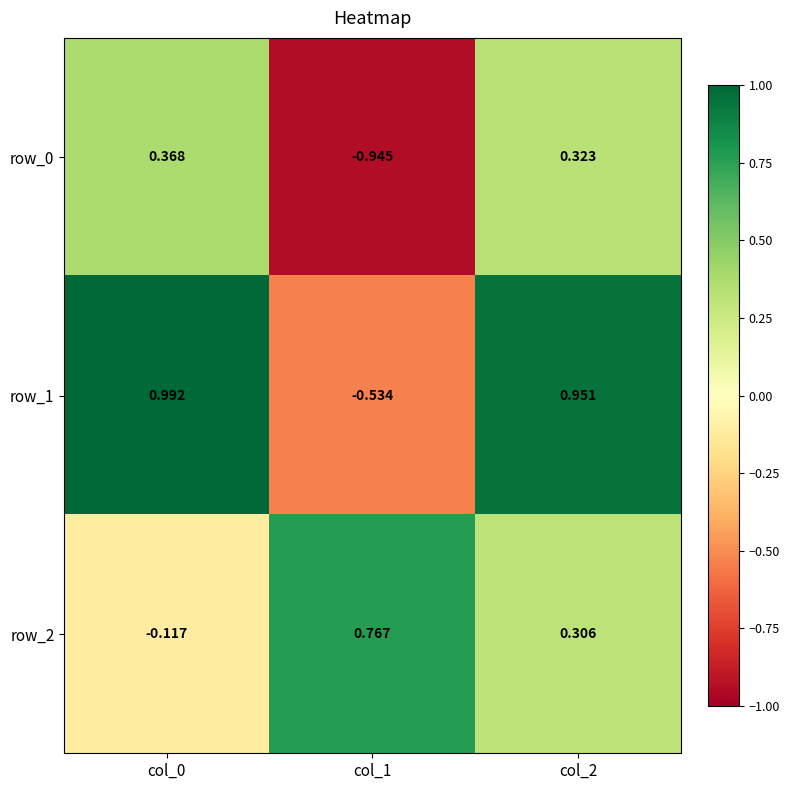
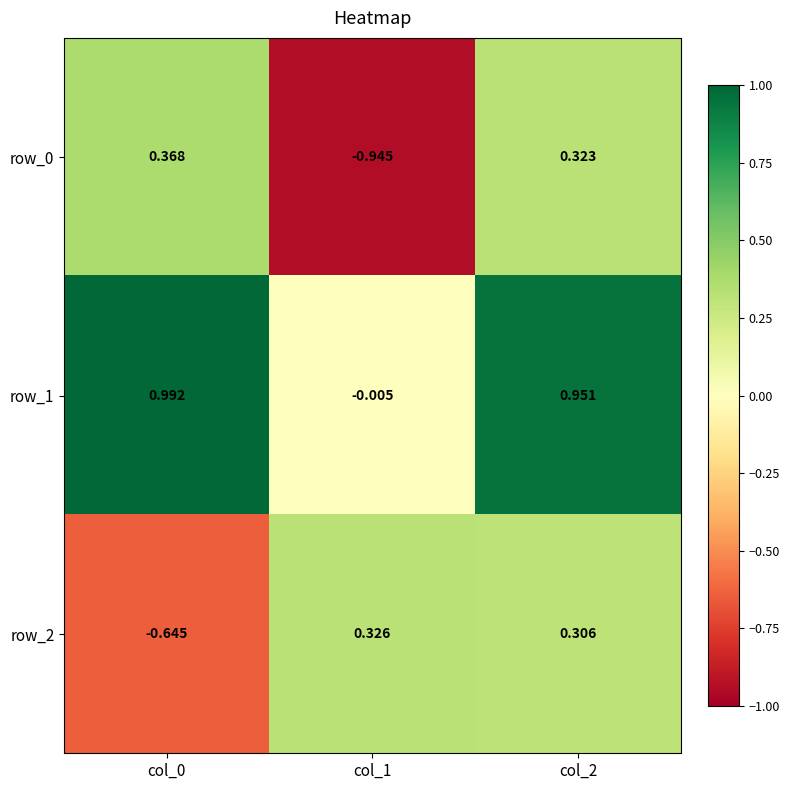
row_1, col_1: -0.534 -> -0.005
row_2, col_0: -0.117 -> -0.645
row_2, col_1: 0.767 -> 0.326
